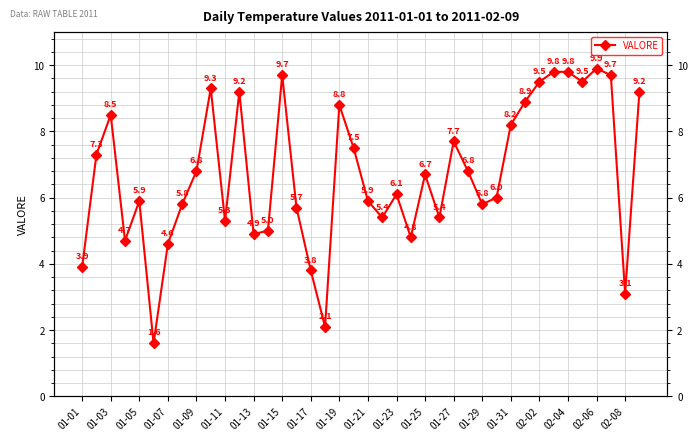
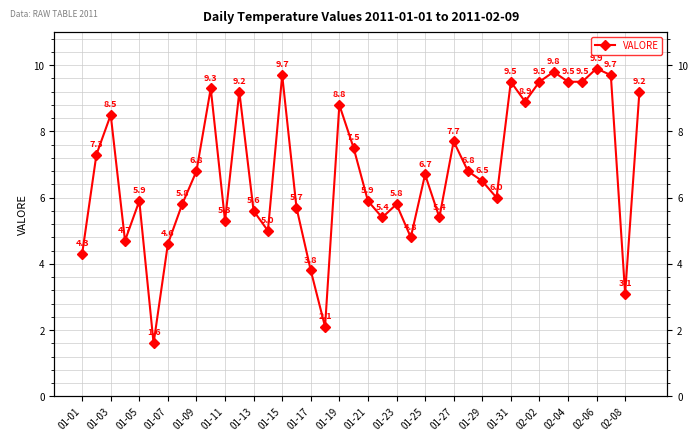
01-01: 3.9 -> 4.3
01-13: 4.9 -> 5.6
01-23: 6.1 -> 5.8
01-29: 5.8 -> 6.5
01-31: 8.2 -> 9.5
02-04: 9.8 -> 9.5
